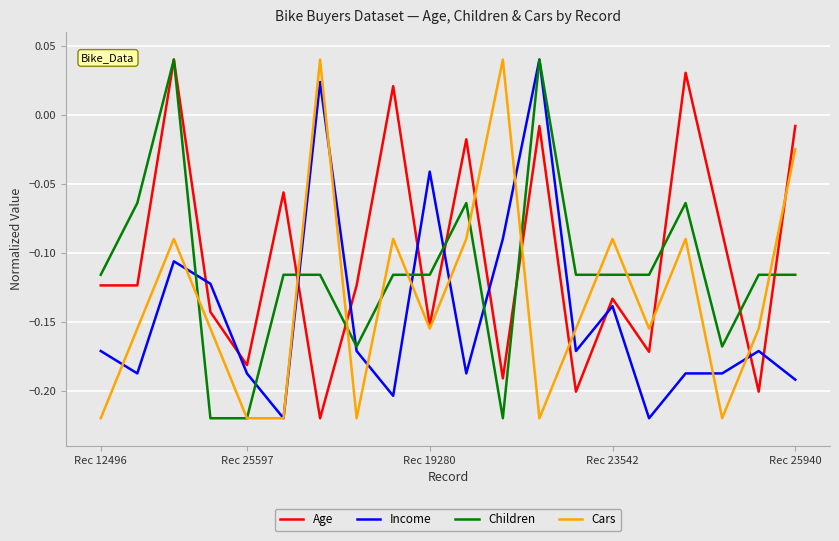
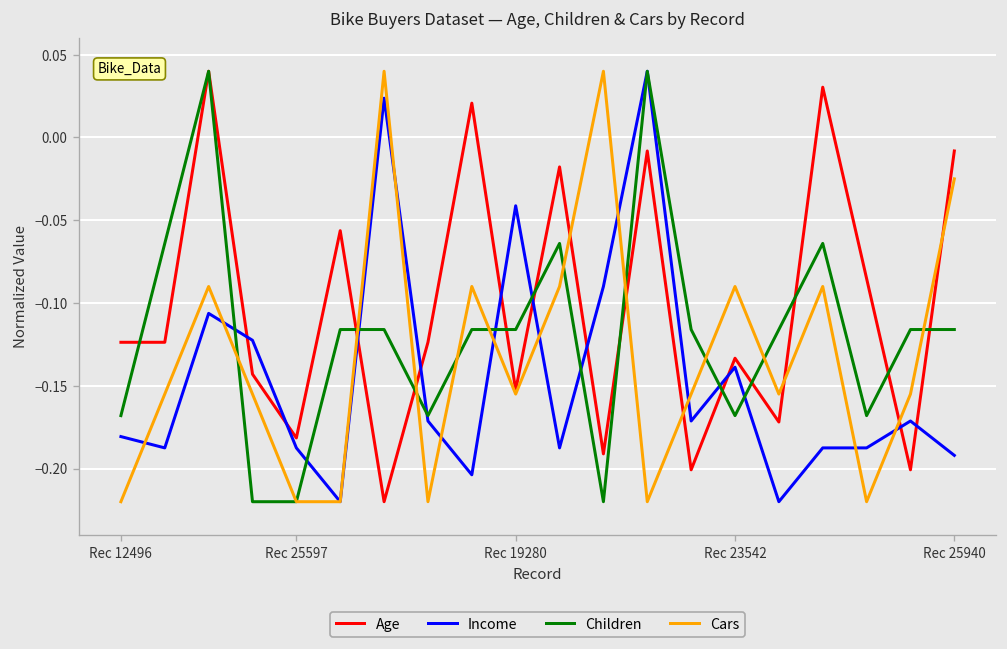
Income, Rec 12496: -0.171 -> -0.181
Children, Rec 12496: -0.116 -> -0.168
Children, Rec 23542: -0.116 -> -0.168
